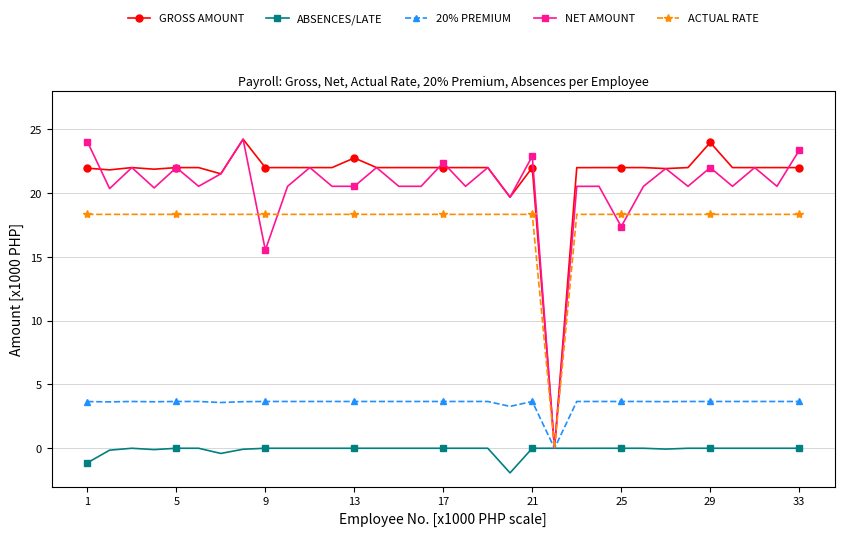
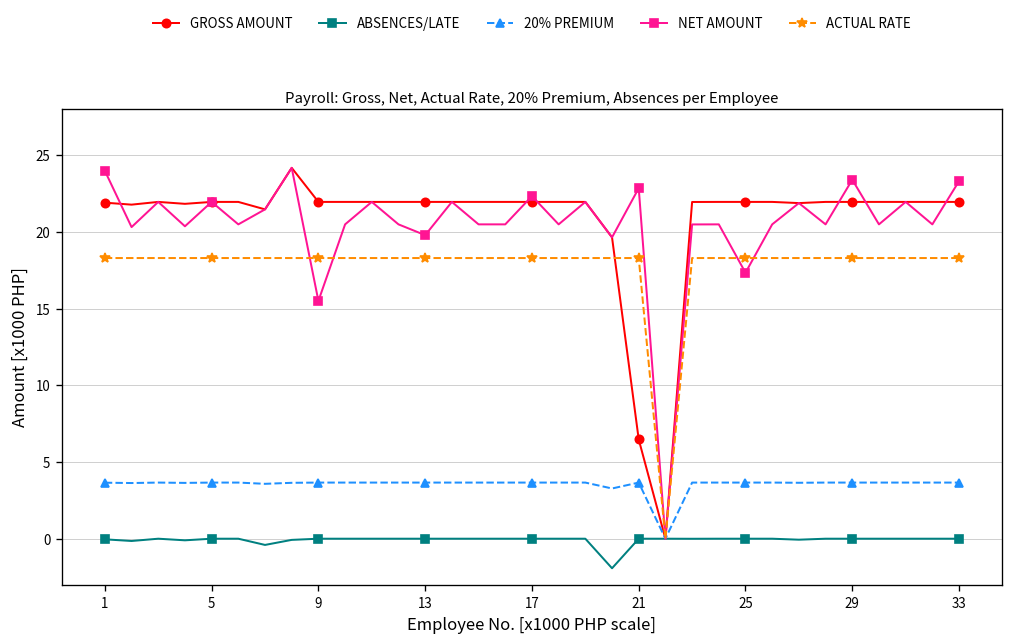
ABSENCES/LATE, 1: -1.1 -> 0.0
GROSS AMOUNT, 13: 22.7 -> 22.0
NET AMOUNT, 13: 20.5 -> 19.8
GROSS AMOUNT, 21: 22.0 -> 6.5
GROSS AMOUNT, 29: 23.9 -> 22.0
NET AMOUNT, 29: 22.0 -> 23.4
